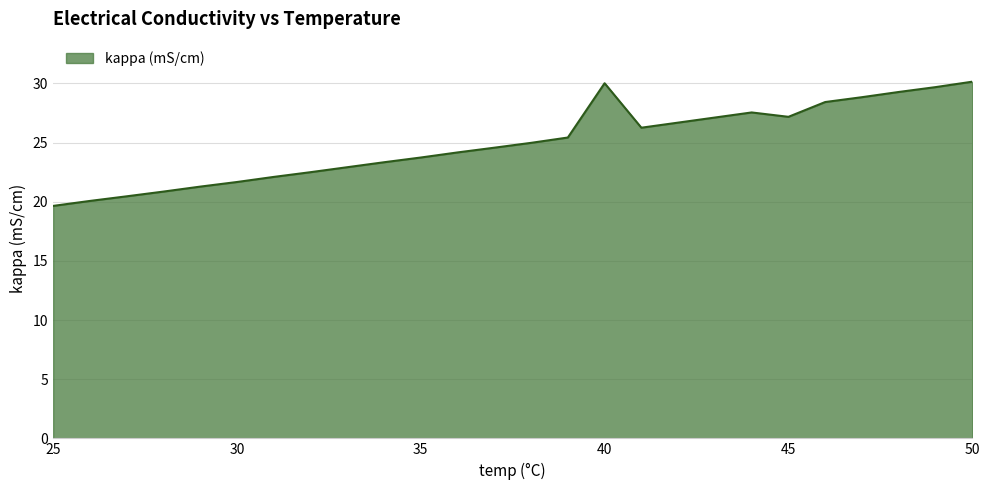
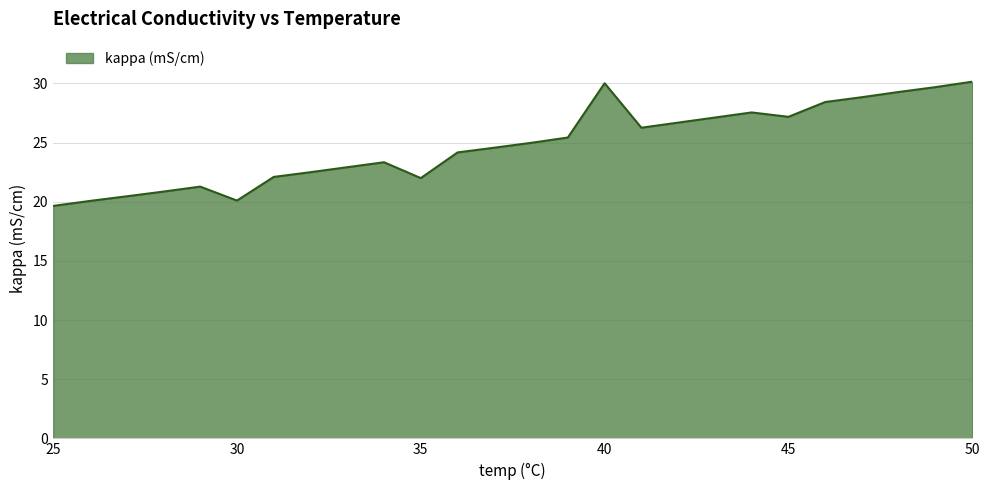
30: 21.7 -> 20.1
35: 23.7 -> 22.0
